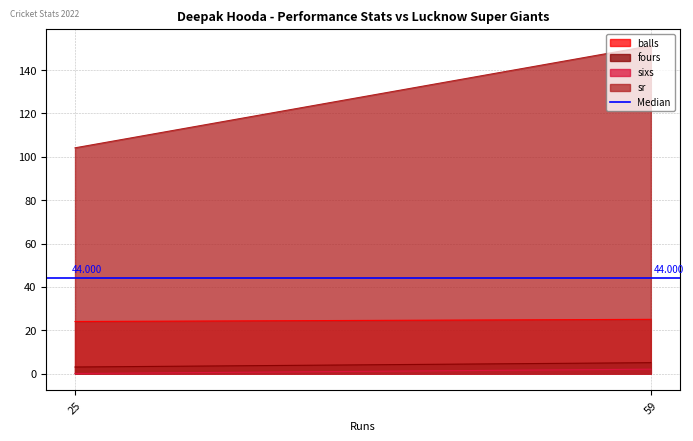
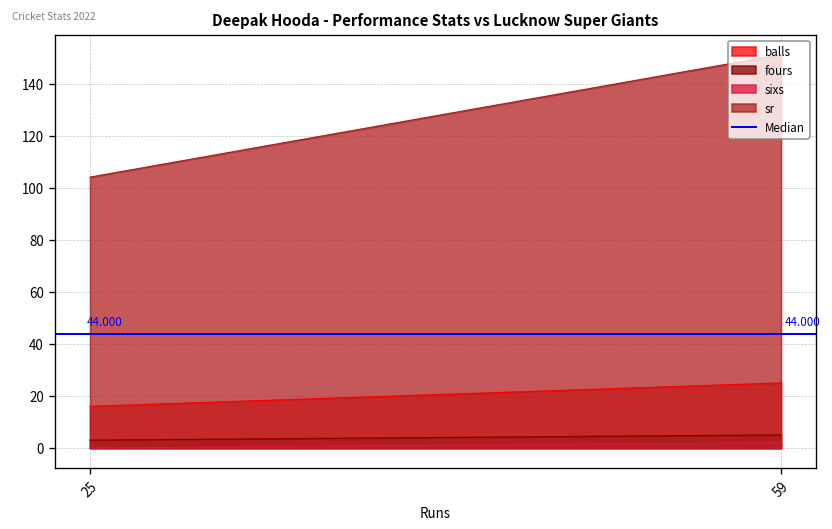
balls, 25: 24 -> 16
